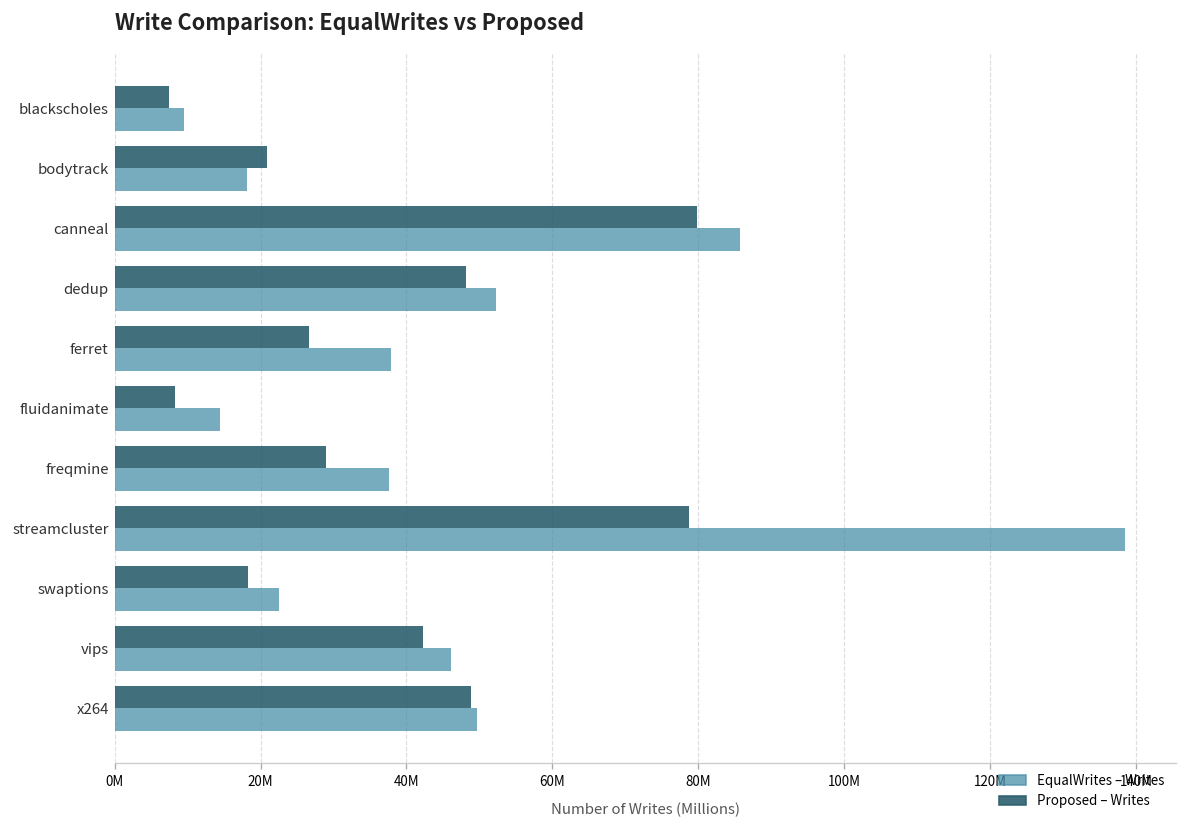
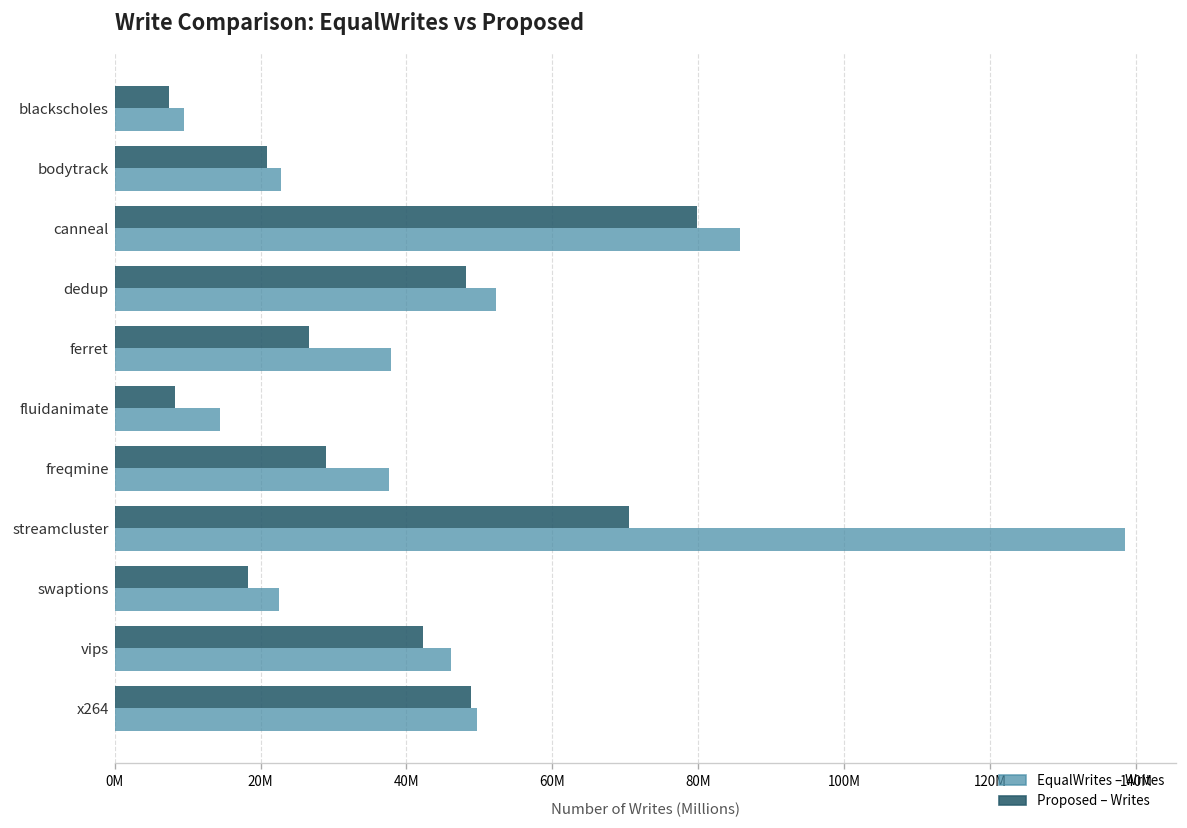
EqualWrites – Writes, bodytrack: 18000000 -> 23000000
Proposed – Writes, streamcluster: 79000000 -> 71000000
